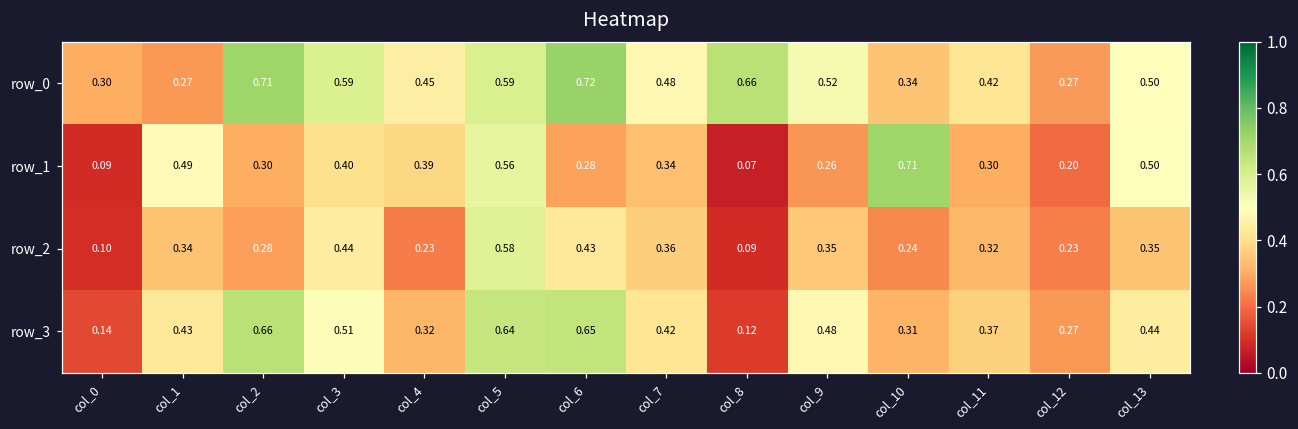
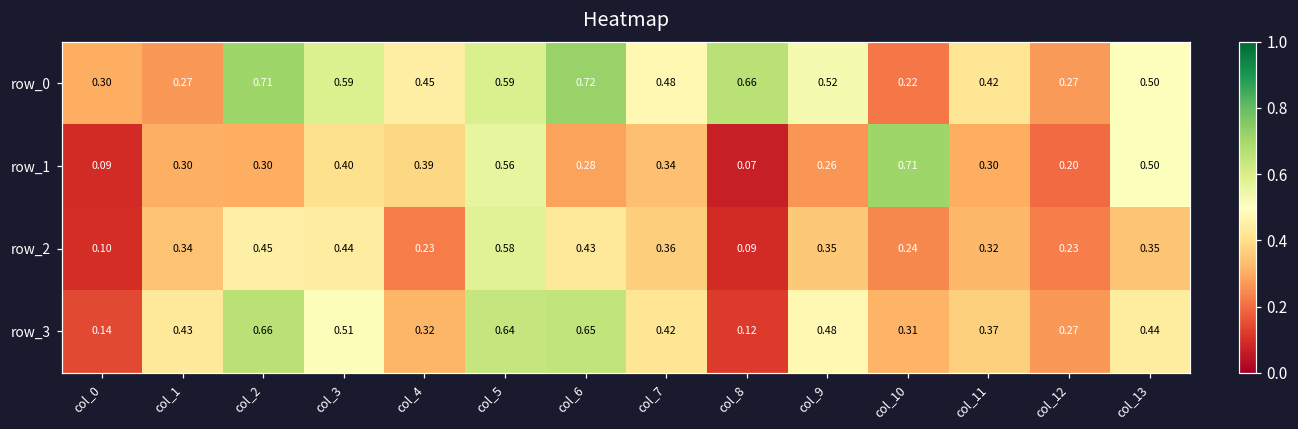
row_0, col_10: 0.34 -> 0.22
row_1, col_1: 0.49 -> 0.30
row_2, col_2: 0.28 -> 0.45
